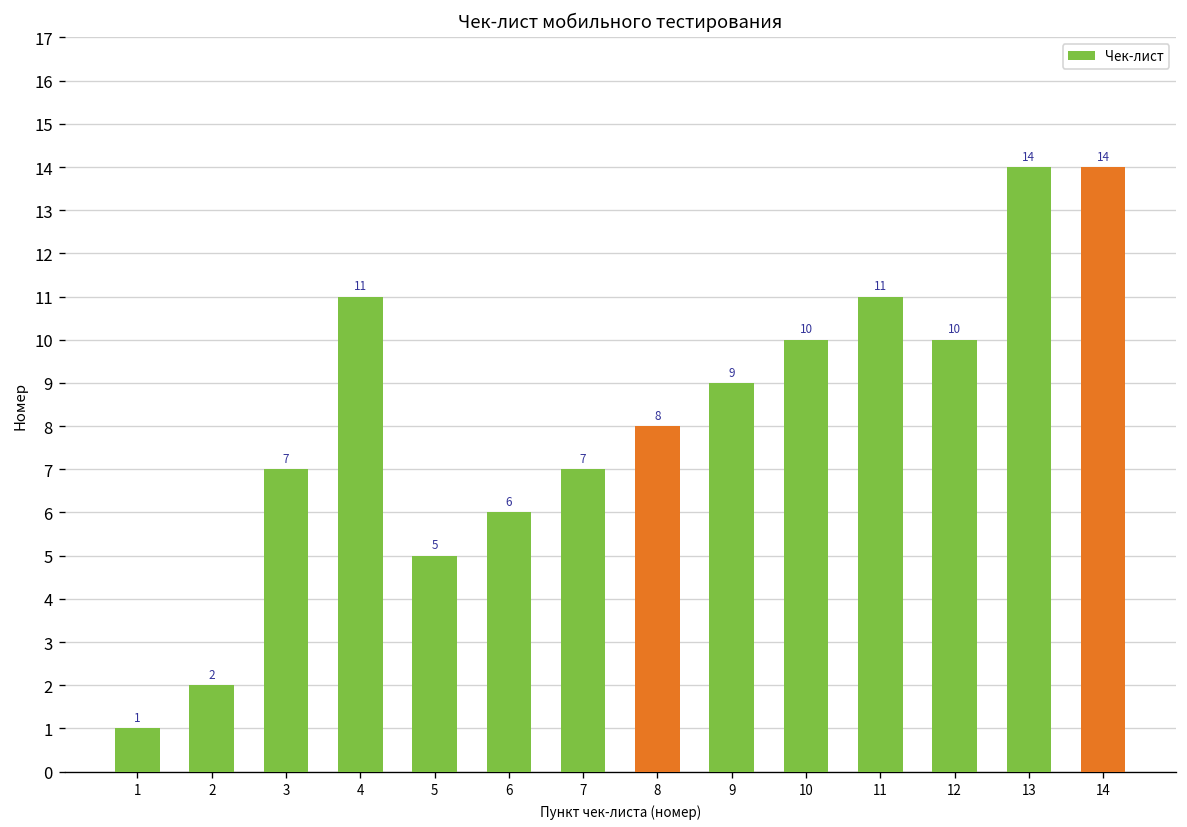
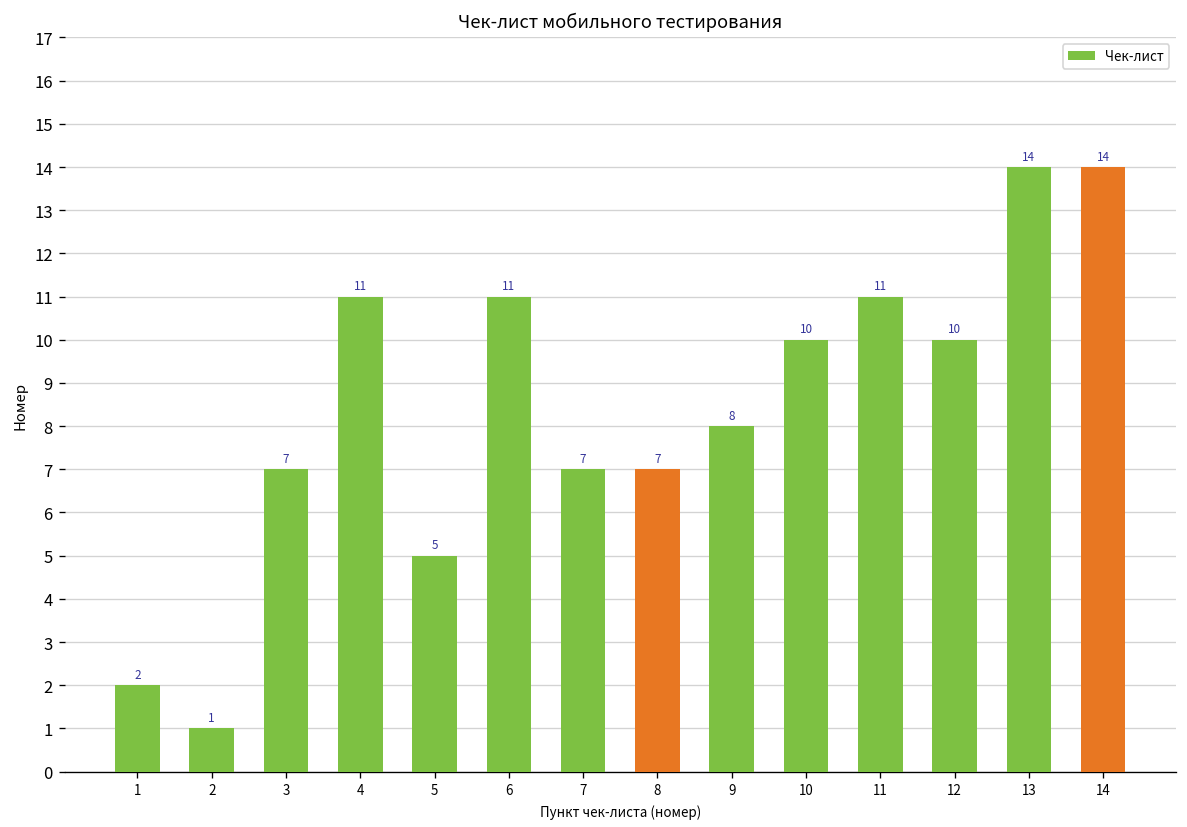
1: 1 -> 2
2: 2 -> 1
6: 6 -> 11
8: 8 -> 7
9: 9 -> 8
